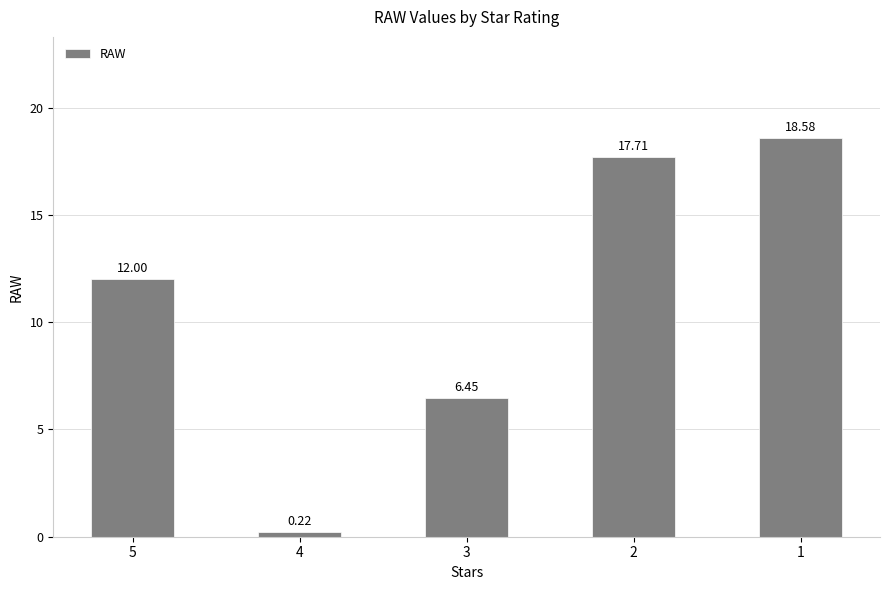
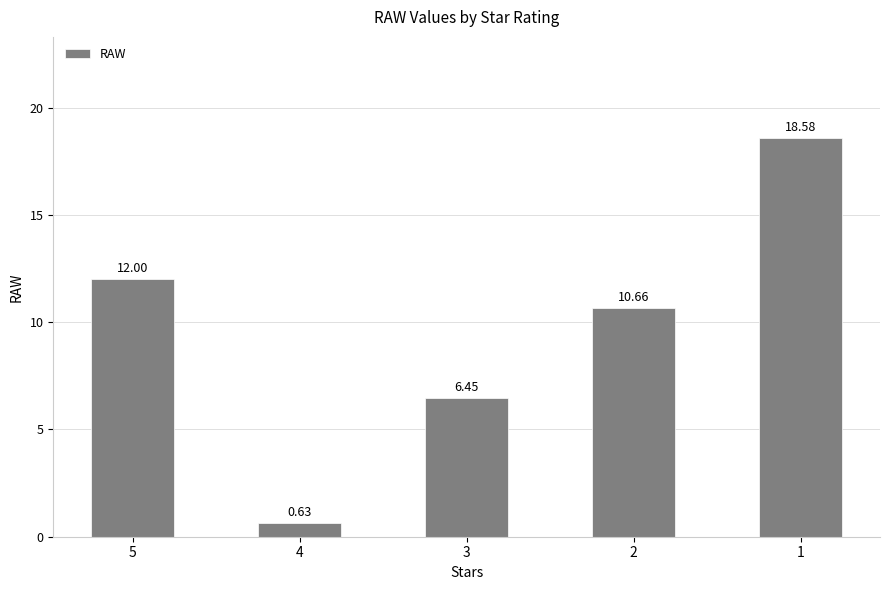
4: 0.22 -> 0.63
2: 17.71 -> 10.66
